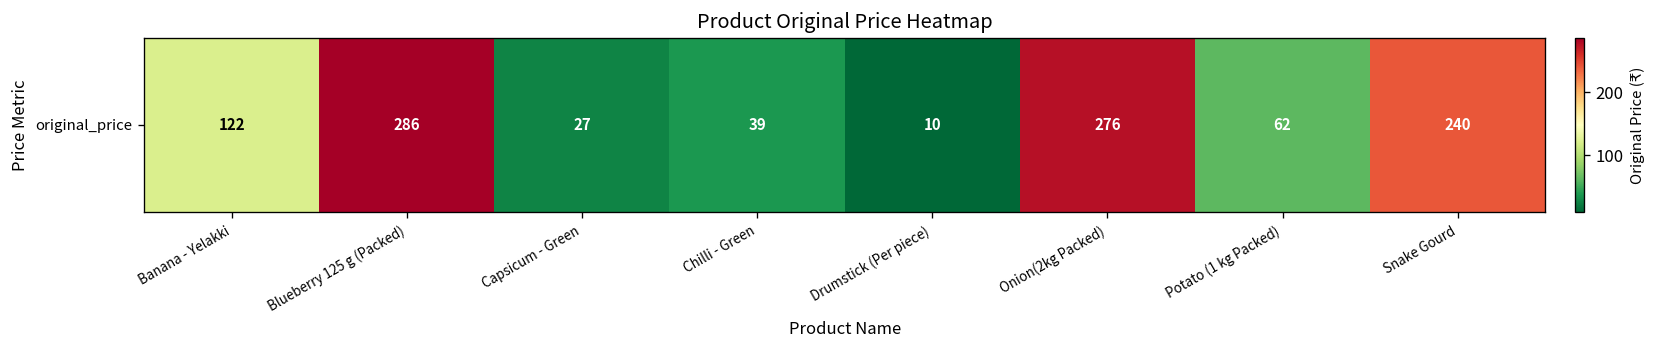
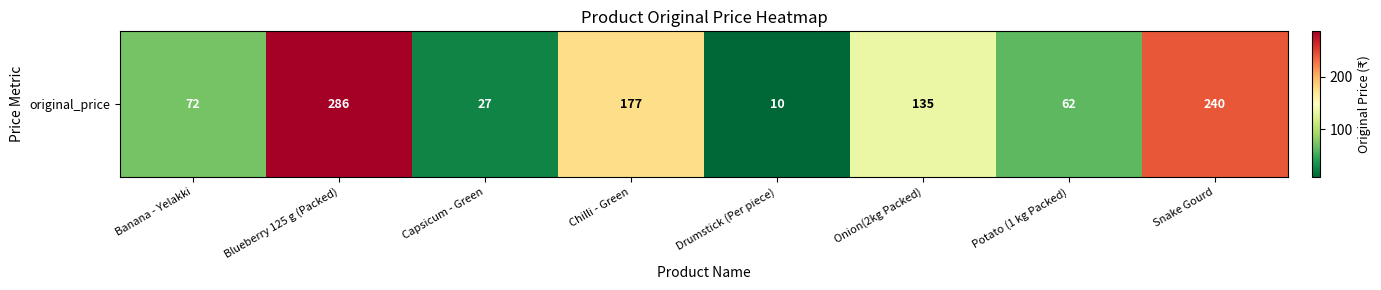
original_price, Banana - Yelakki: 122 -> 72
original_price, Chilli - Green: 39 -> 177
original_price, Onion(2kg Packed): 276 -> 135
